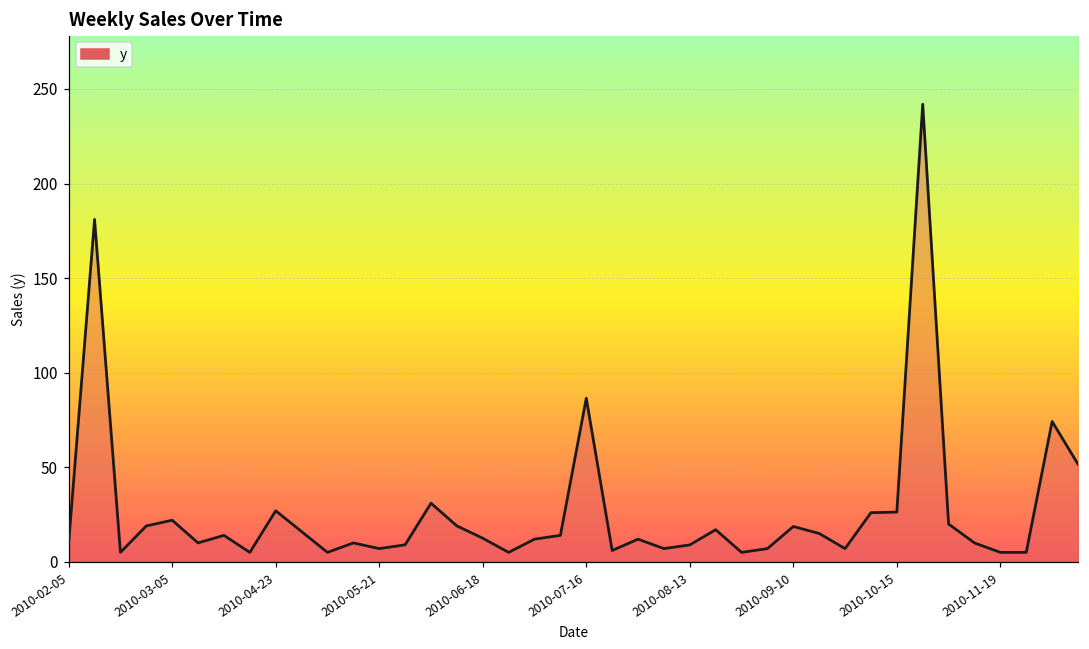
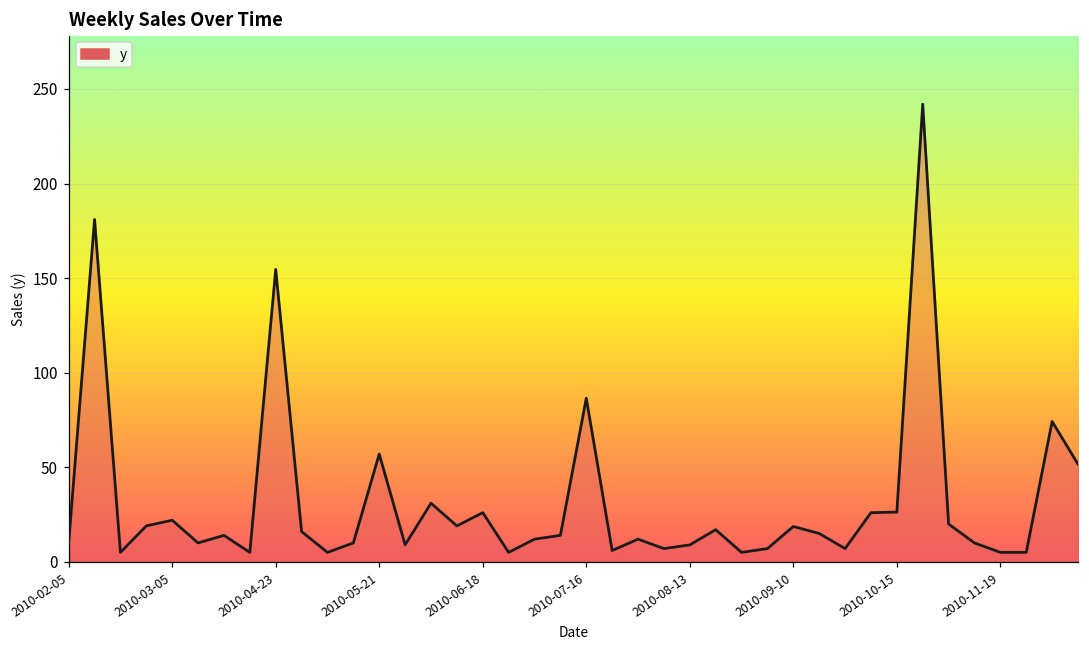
2010-04-23: 27 -> 155
2010-05-21: 7 -> 57
2010-06-18: 13 -> 26
